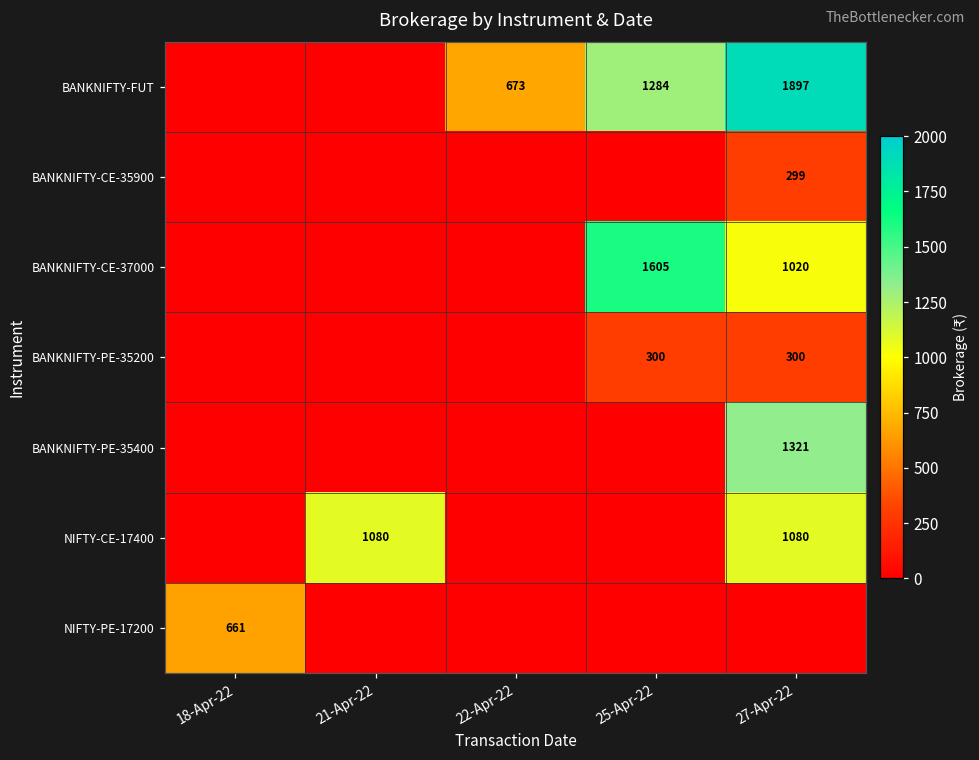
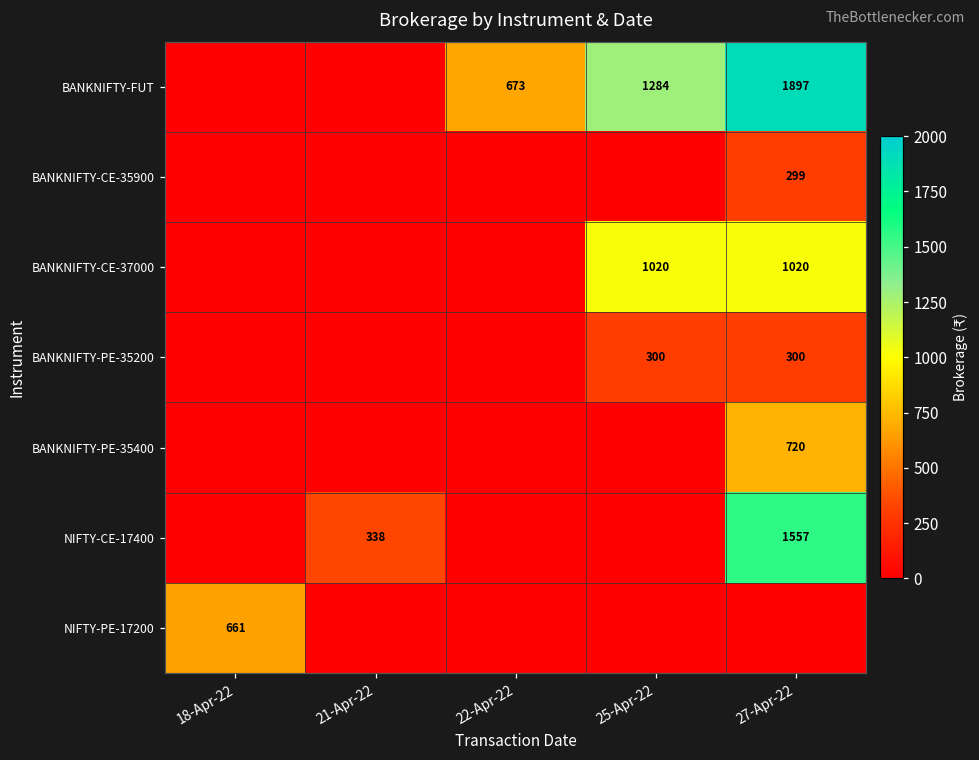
BANKNIFTY-CE-37000, 25-Apr-22: 1605 -> 1020
BANKNIFTY-PE-35400, 27-Apr-22: 1321 -> 720
NIFTY-CE-17400, 21-Apr-22: 1080 -> 338
NIFTY-CE-17400, 27-Apr-22: 1080 -> 1557
